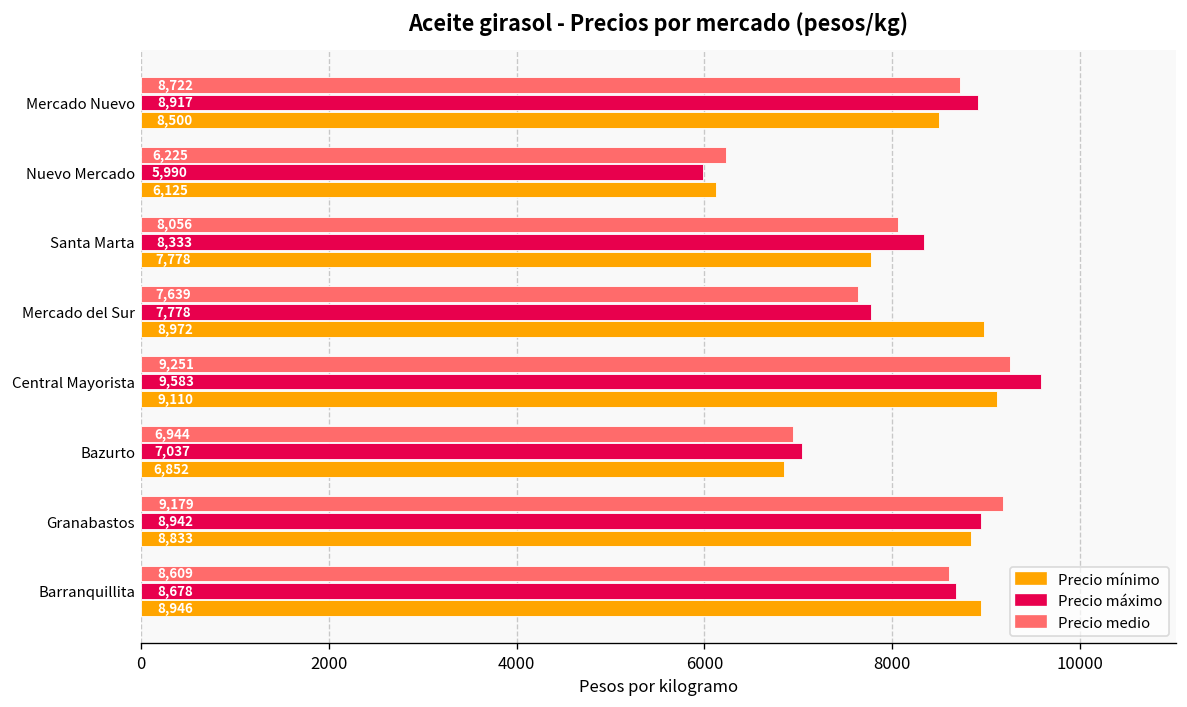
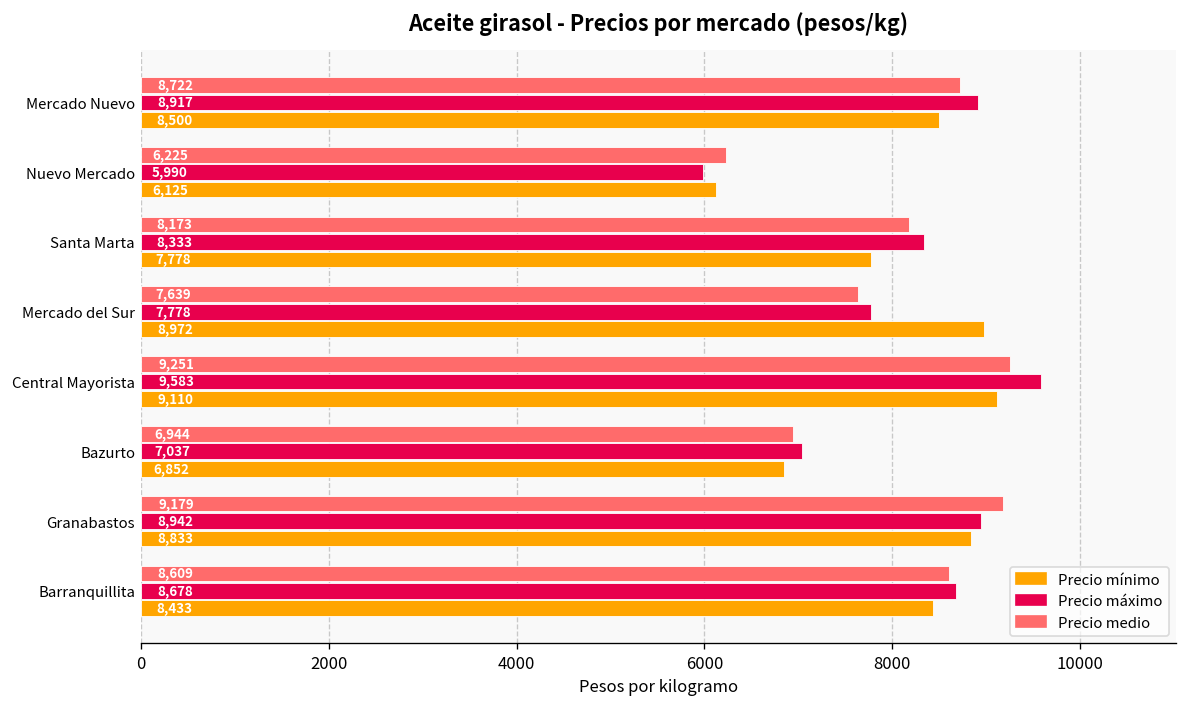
Precio medio, Santa Marta: 8,056 -> 8,173
Precio mínimo, Barranquillita: 8,946 -> 8,433
